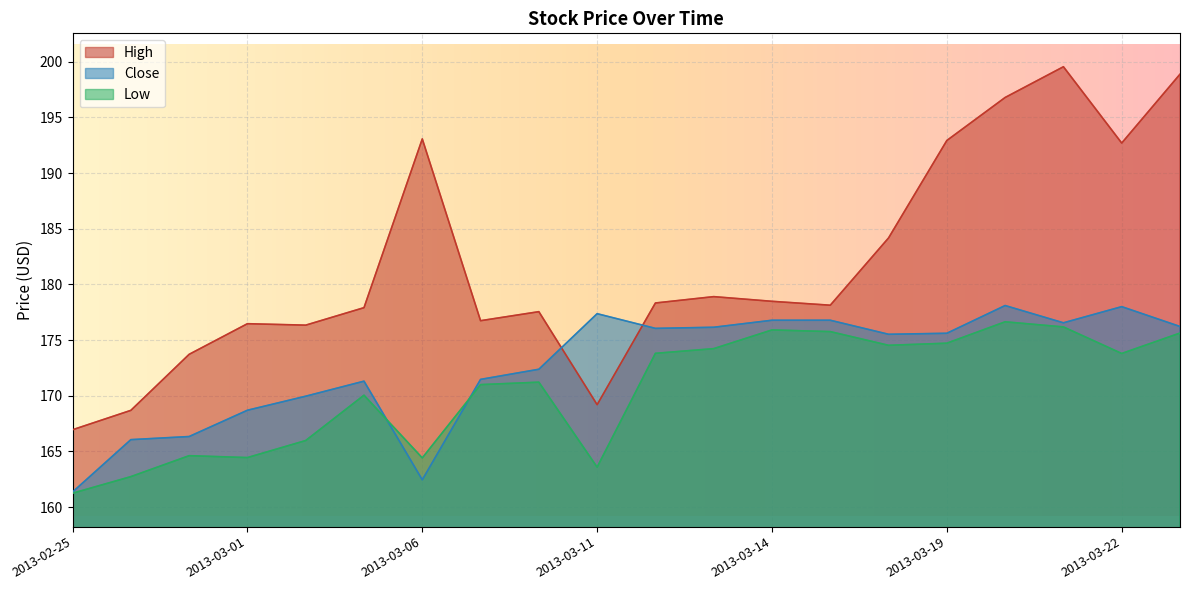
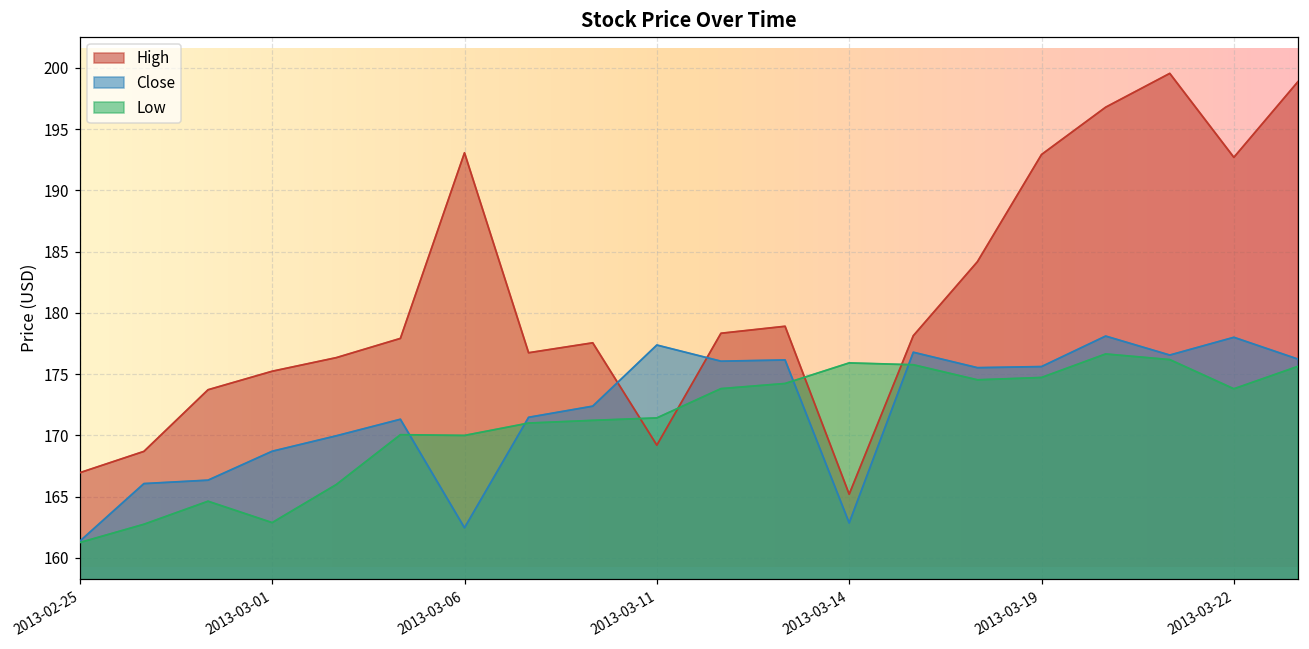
High, 2013-03-01: 176.5 -> 175.2
Low, 2013-03-01: 164.4 -> 162.9
Low, 2013-03-06: 164.4 -> 170.0
Low, 2013-03-11: 163.6 -> 171.4
High, 2013-03-14: 178.5 -> 165.2
Close, 2013-03-14: 176.8 -> 162.8
